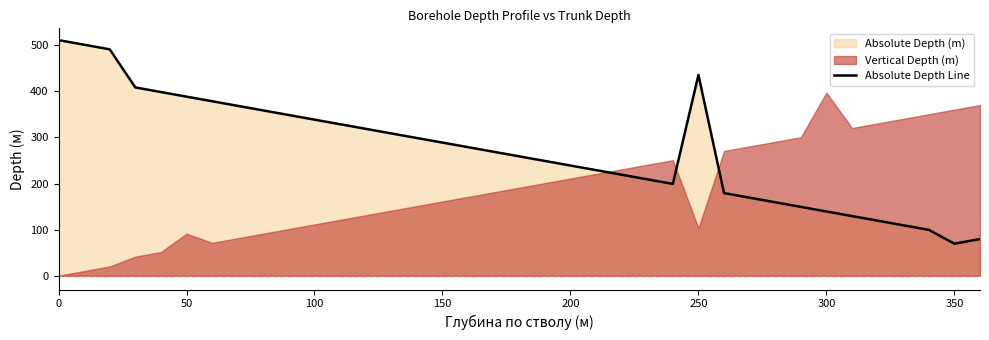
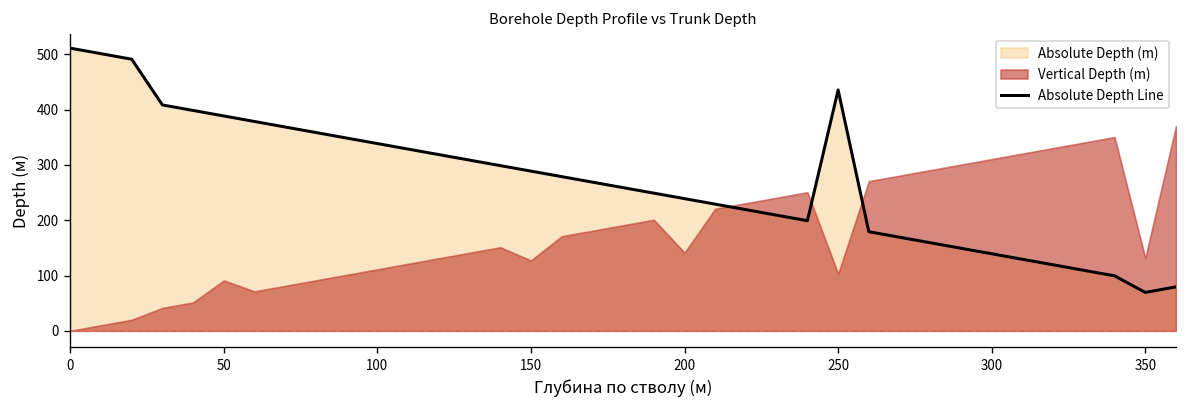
Vertical Depth (m), 150: 160 -> 130
Vertical Depth (m), 200: 210 -> 140
Vertical Depth (m), 300: 400 -> 310
Vertical Depth (m), 350: 360 -> 130
